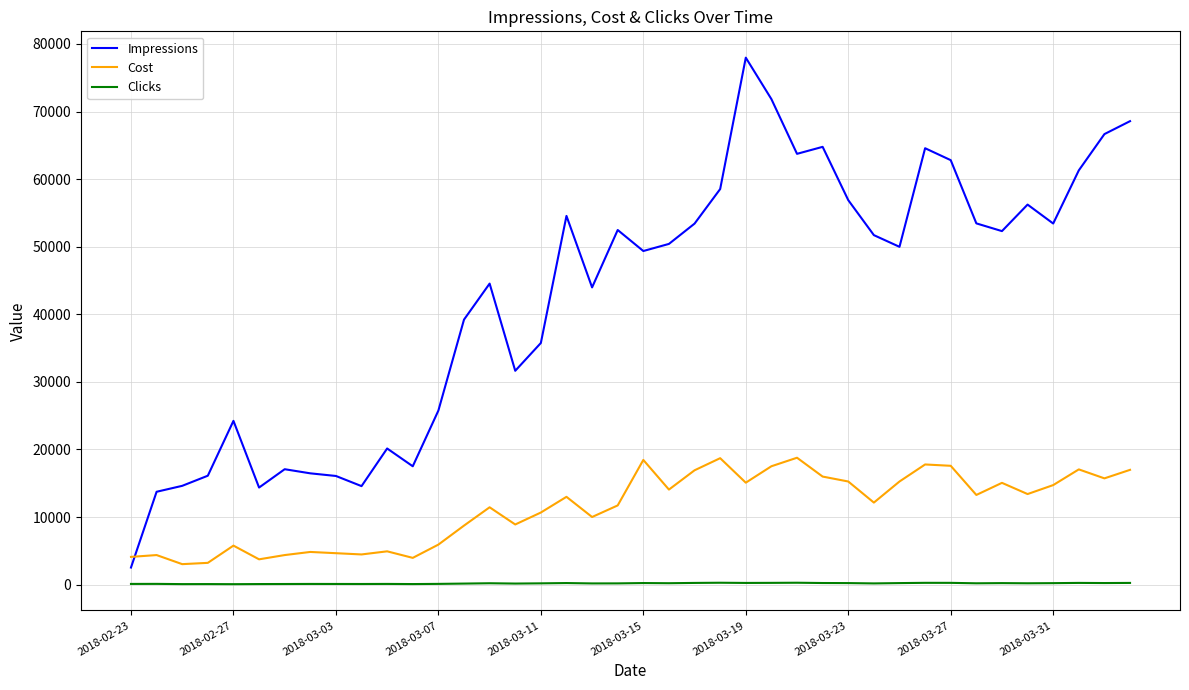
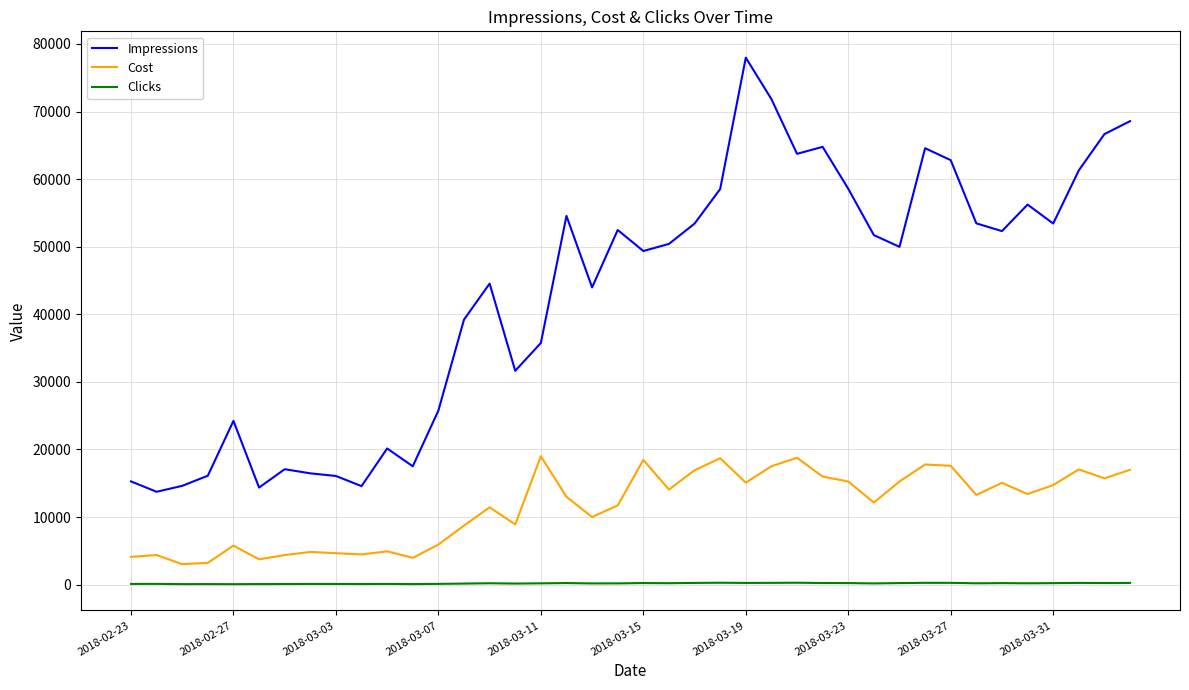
Impressions, 2018-02-23: 3000 -> 15000
Cost, 2018-03-11: 11000 -> 19000
Impressions, 2018-03-23: 57000 -> 59000
